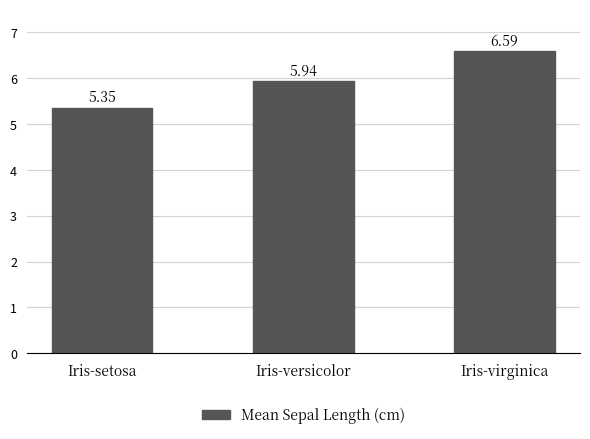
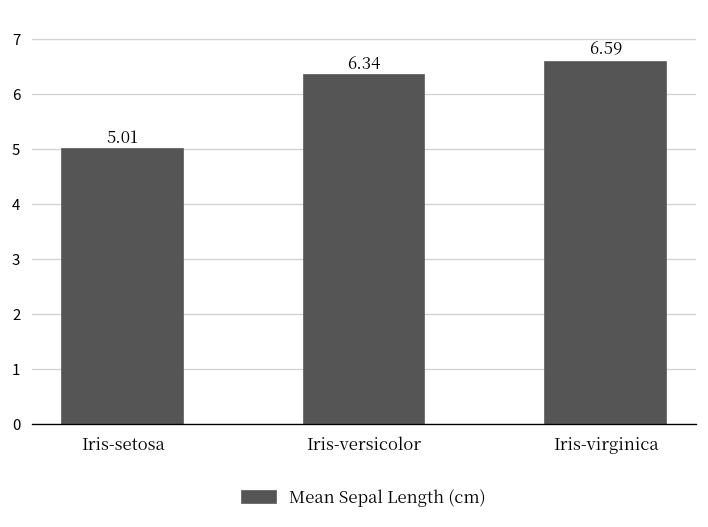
Iris-setosa: 5.35 -> 5.01
Iris-versicolor: 5.94 -> 6.34
